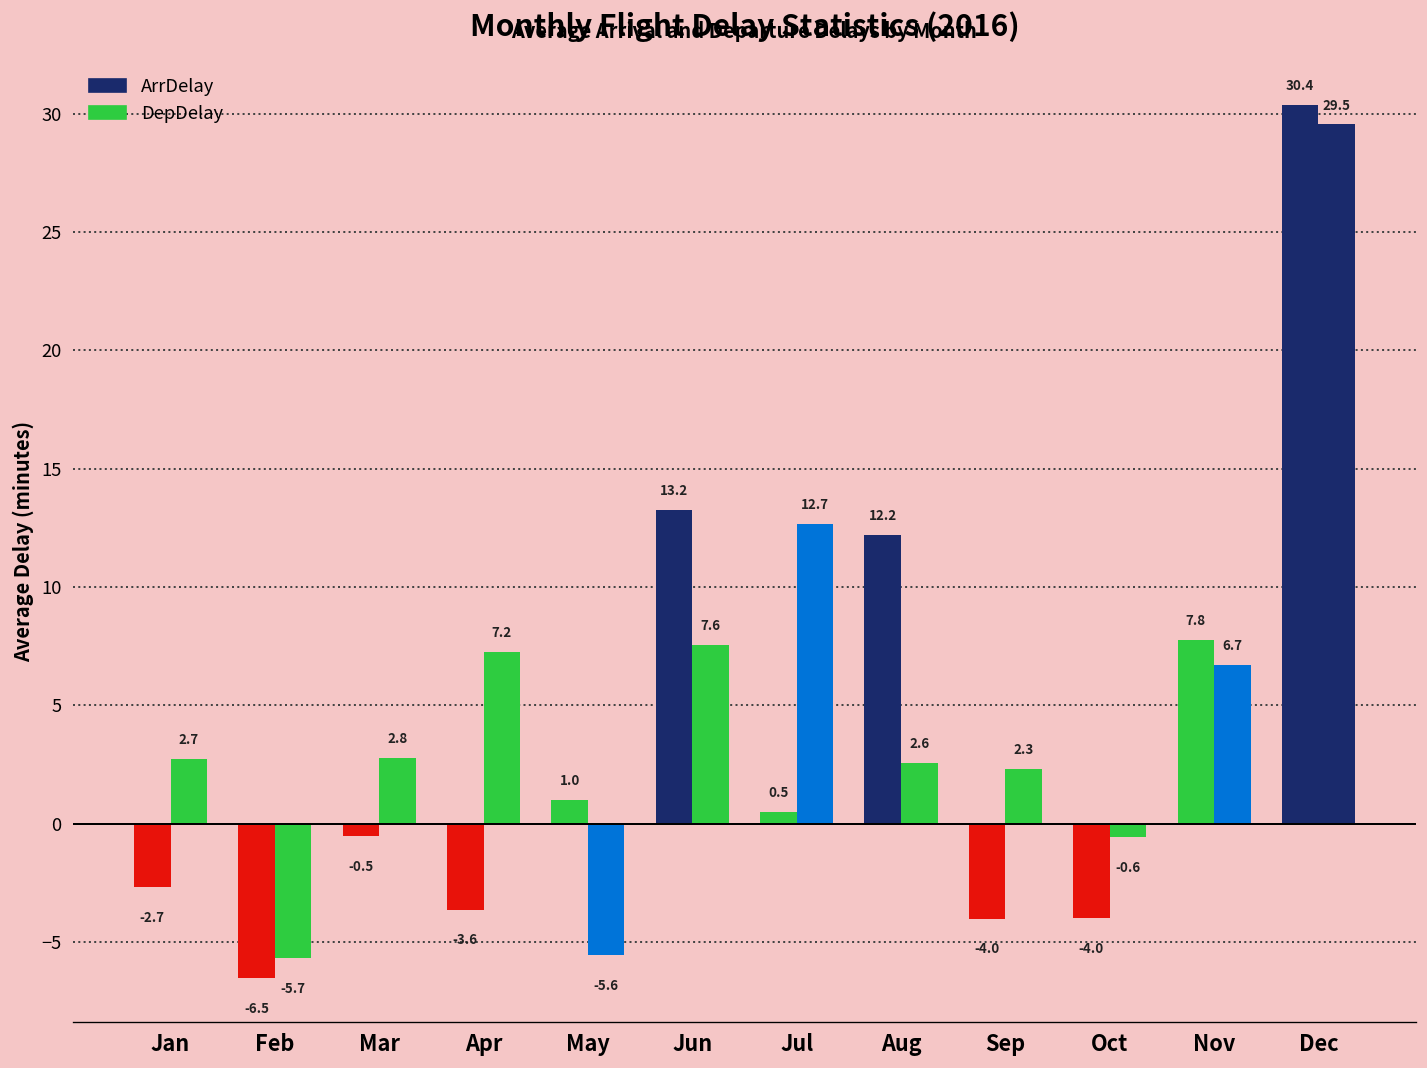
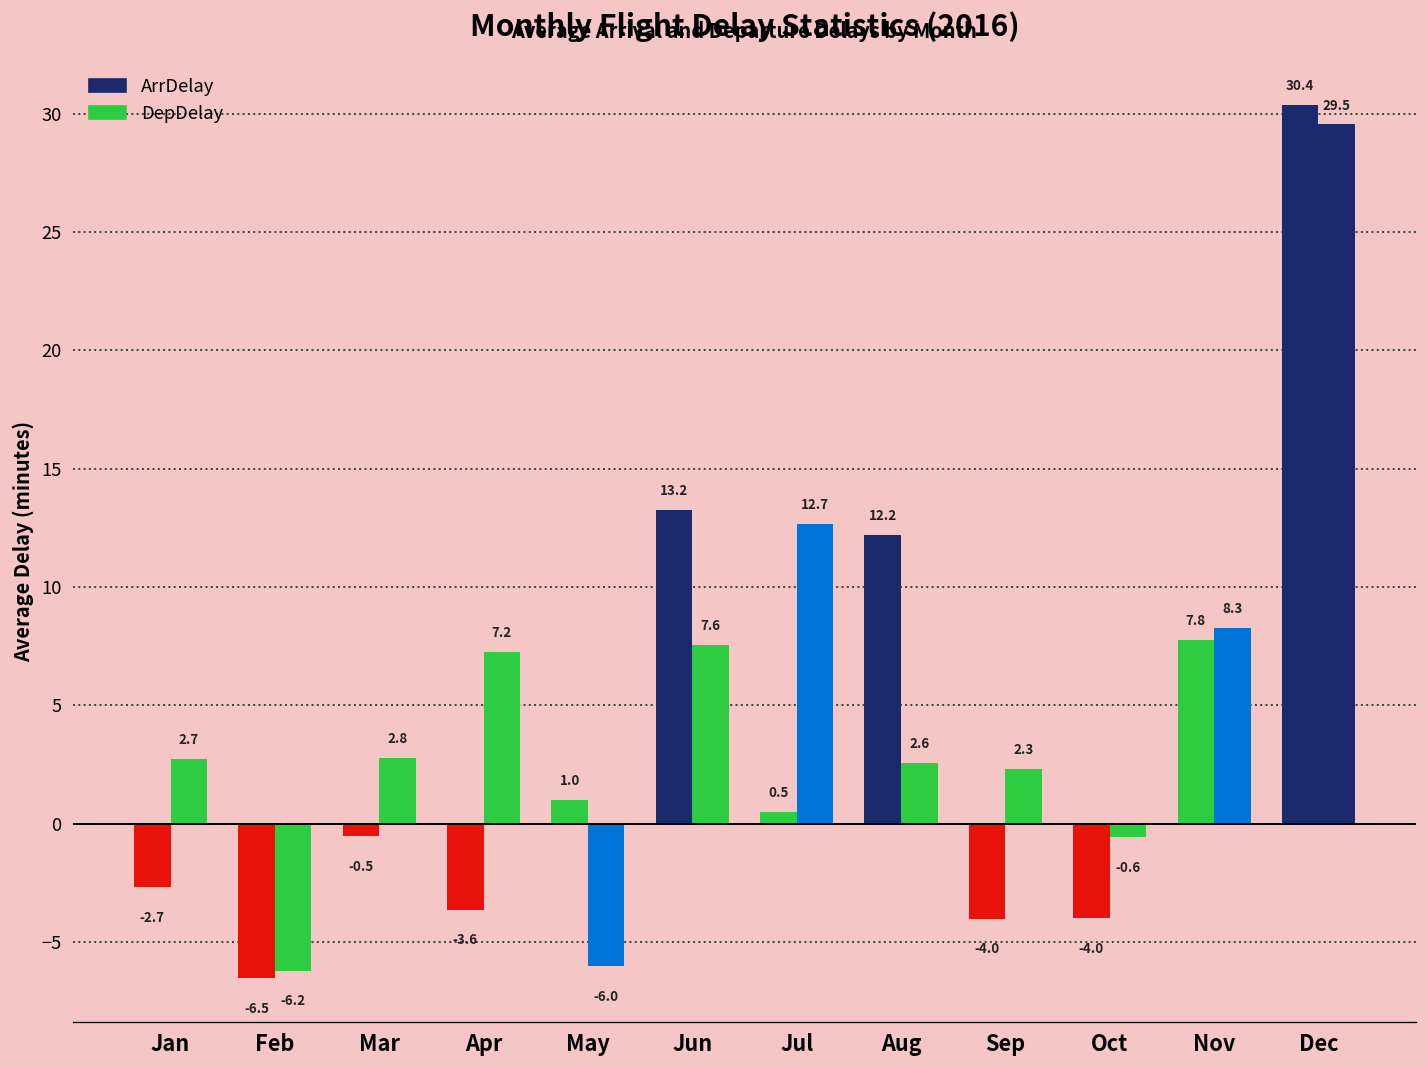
DepDelay, Feb: -5.7 -> -6.2
DepDelay, May: -5.6 -> -6.0
DepDelay, Nov: 6.7 -> 8.3
